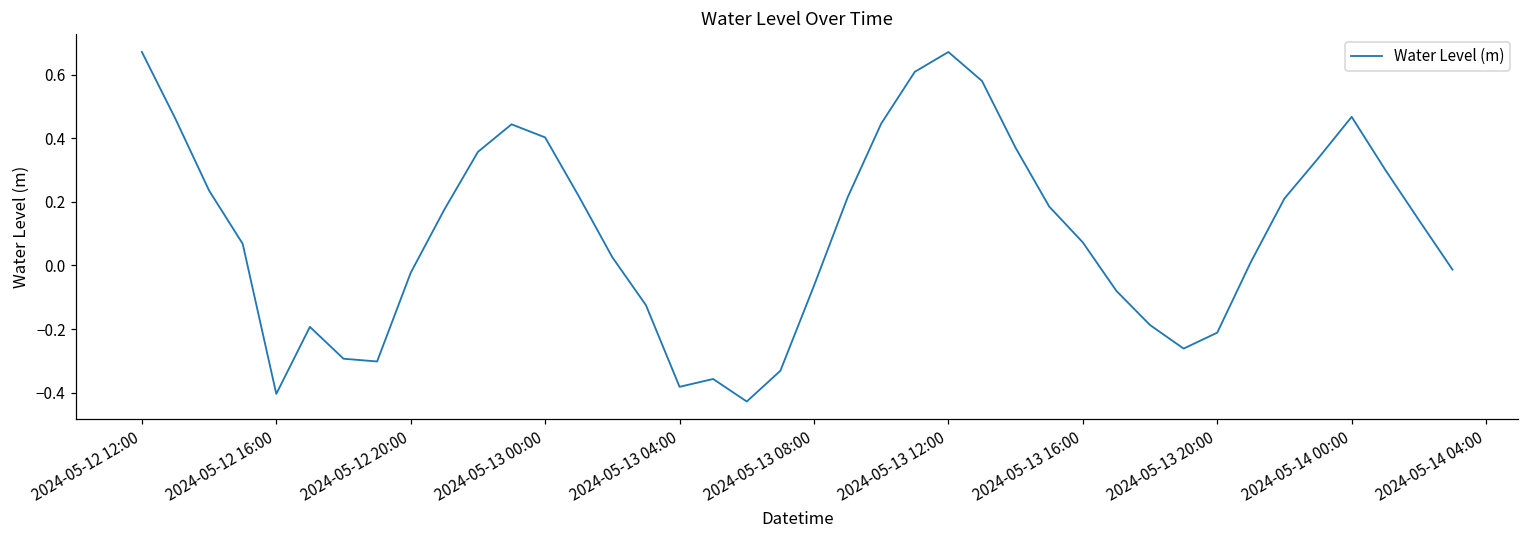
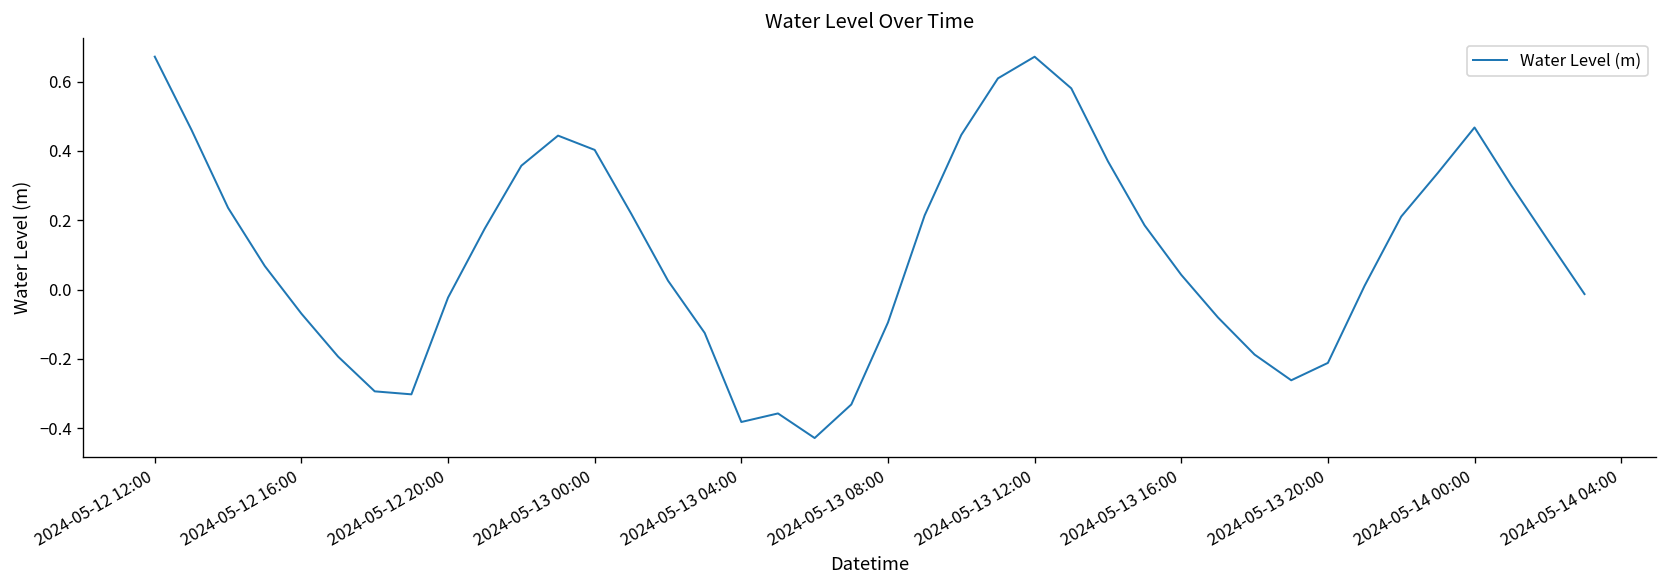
2024-05-12 16:00: -0.40 -> -0.07
2024-05-13 08:00: -0.06 -> -0.09
2024-05-13 16:00: 0.07 -> 0.04
